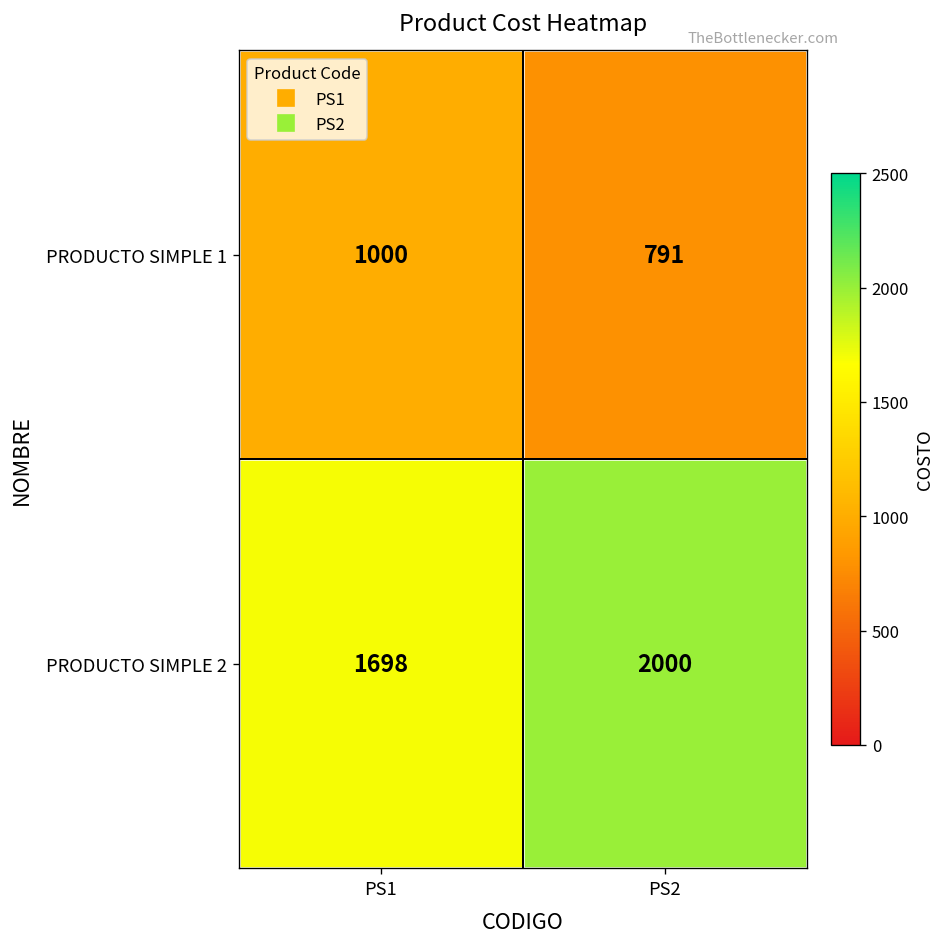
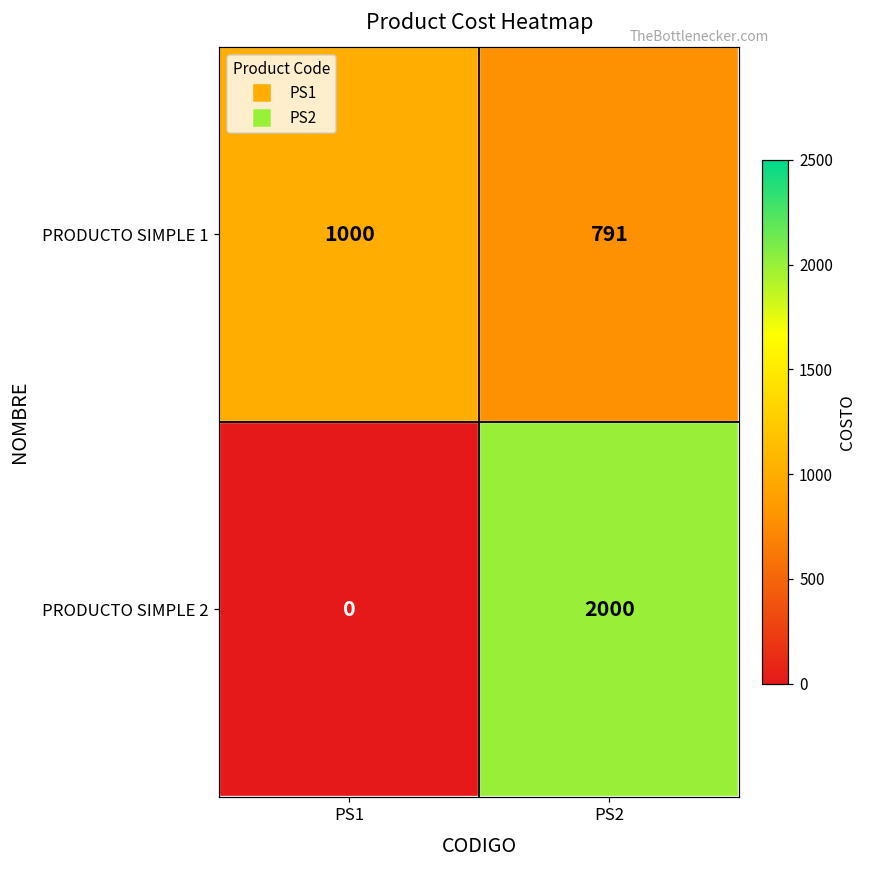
PRODUCTO SIMPLE 2, PS1: 1698 -> 0
